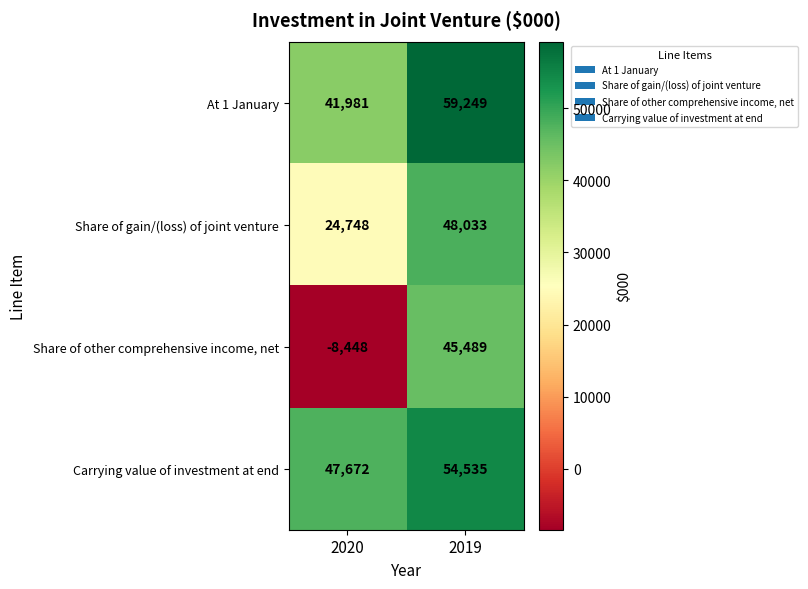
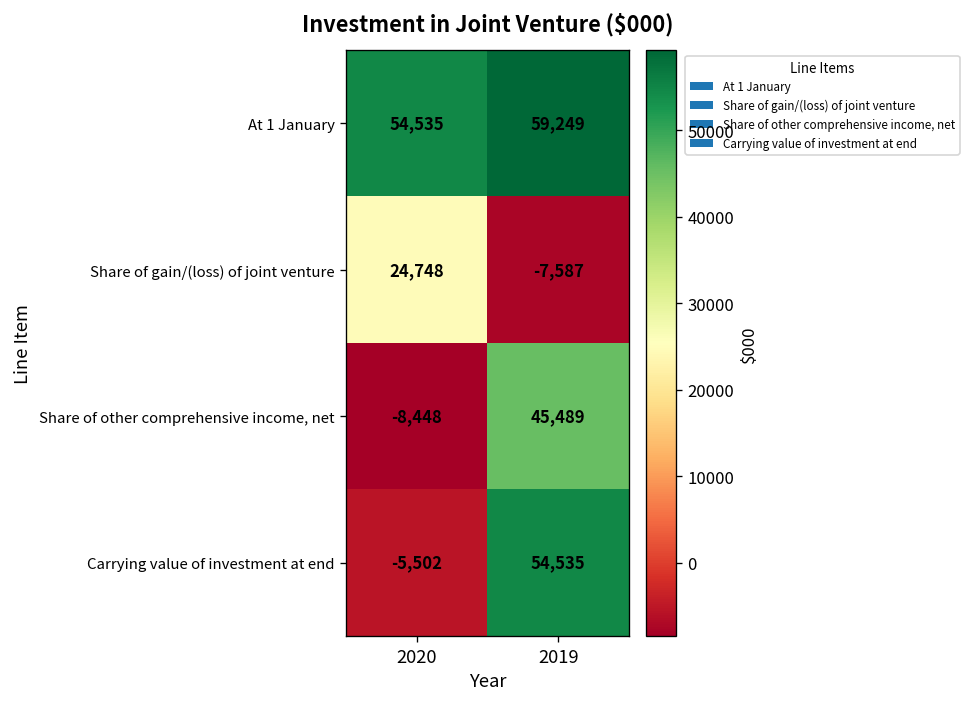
At 1 January, 2020: 41,981 -> 54,535
Share of gain/(loss) of joint venture, 2019: 48,033 -> -7,587
Carrying value of investment at end, 2020: 47,672 -> -5,502
